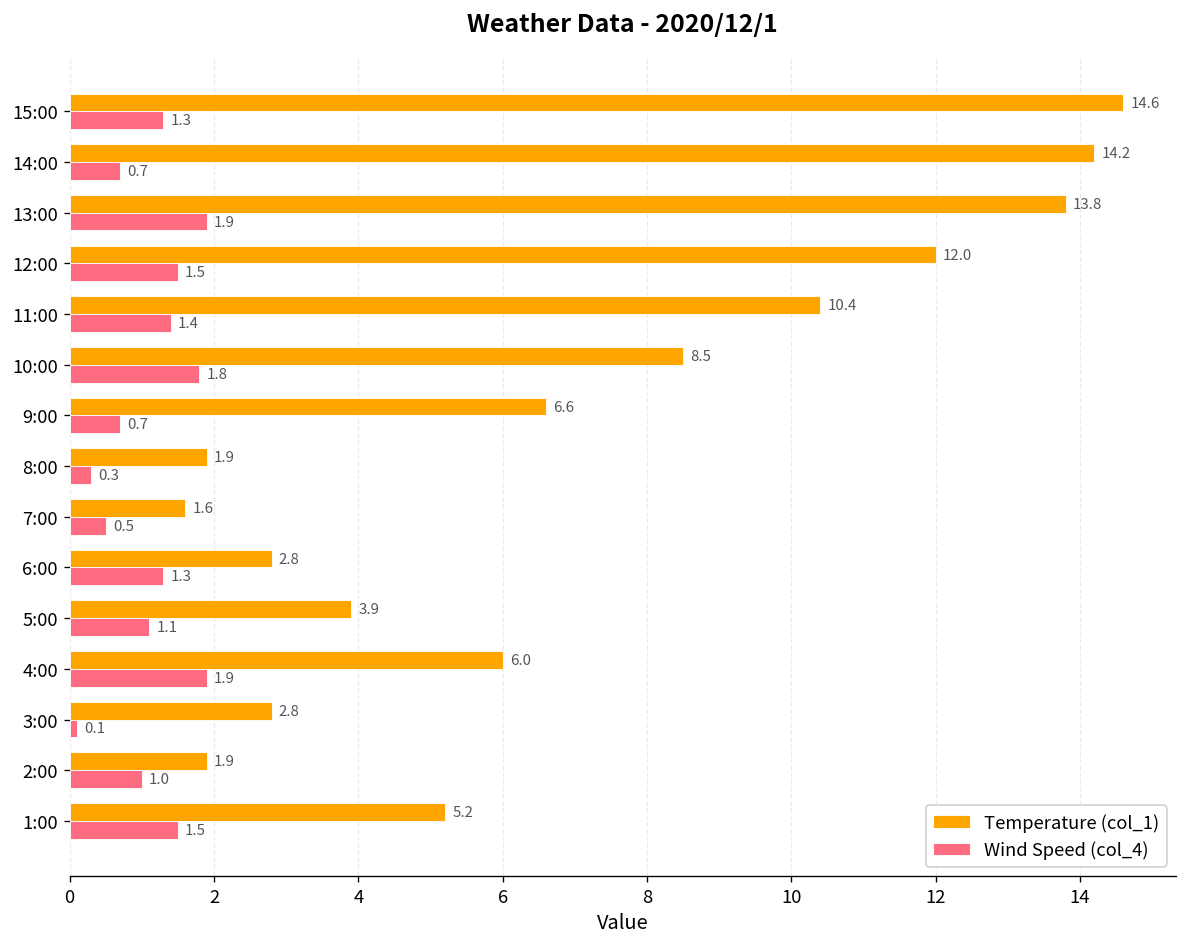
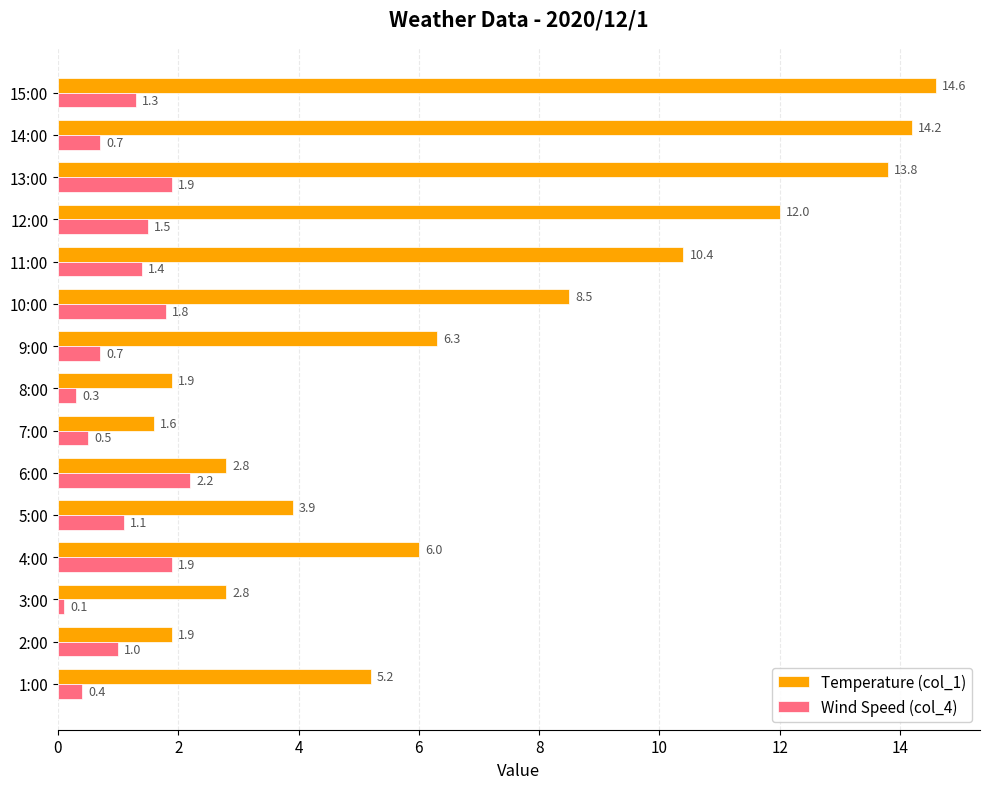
Temperature (col_1), 9:00: 6.6 -> 6.3
Wind Speed (col_4), 6:00: 1.3 -> 2.2
Wind Speed (col_4), 1:00: 1.5 -> 0.4
